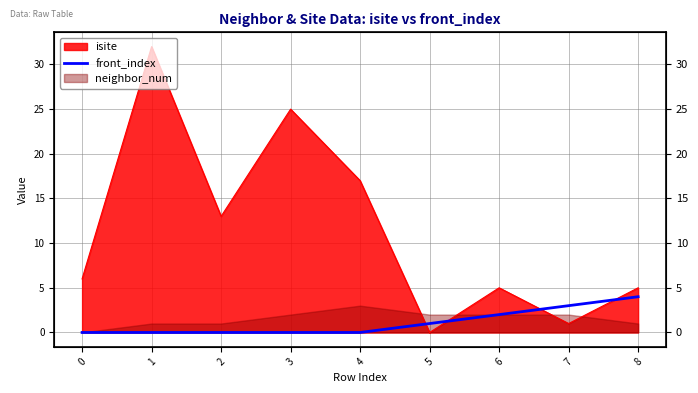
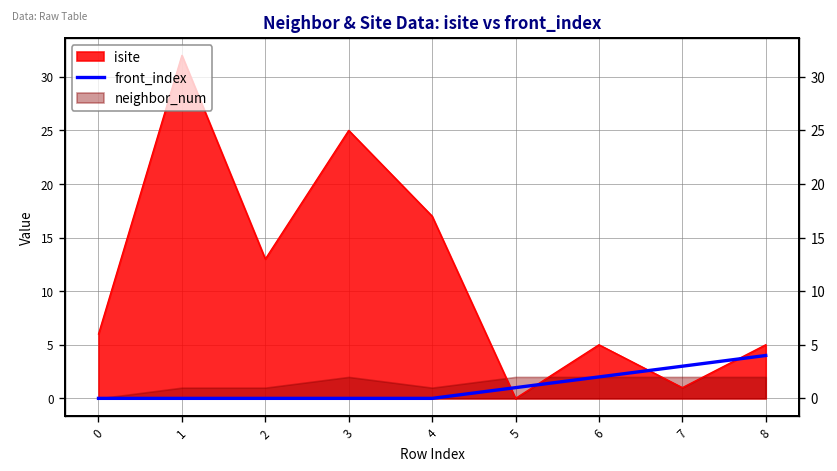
neighbor_num, 4: 3 -> 1
neighbor_num, 8: 1 -> 2
